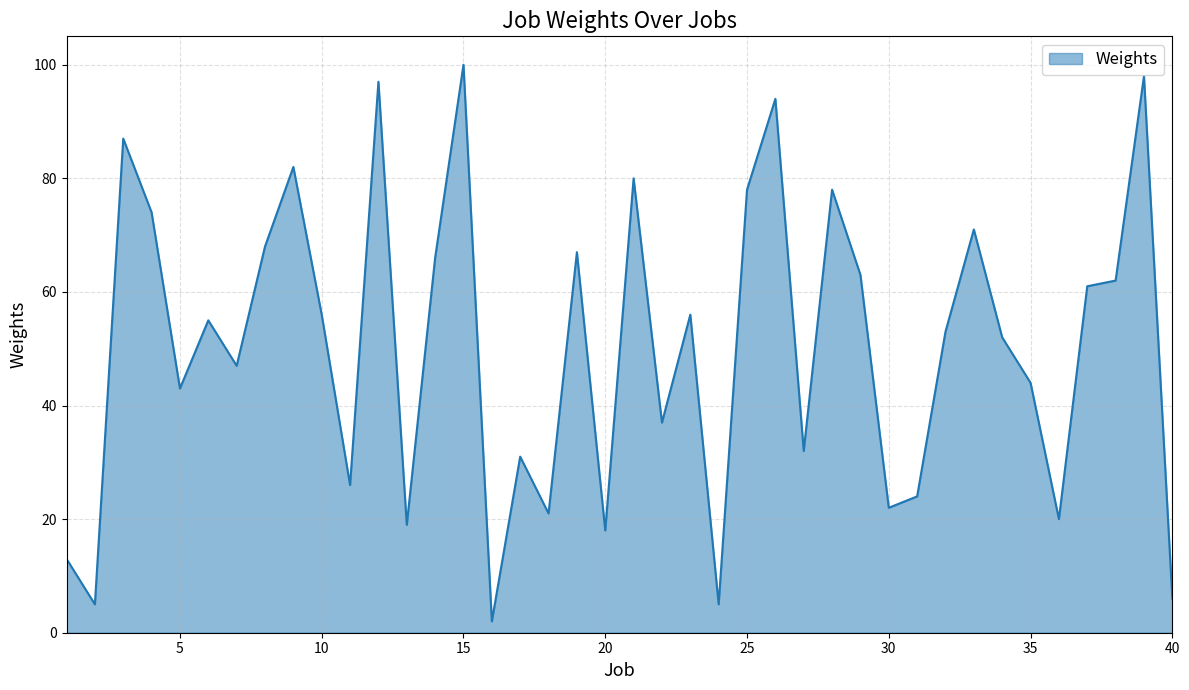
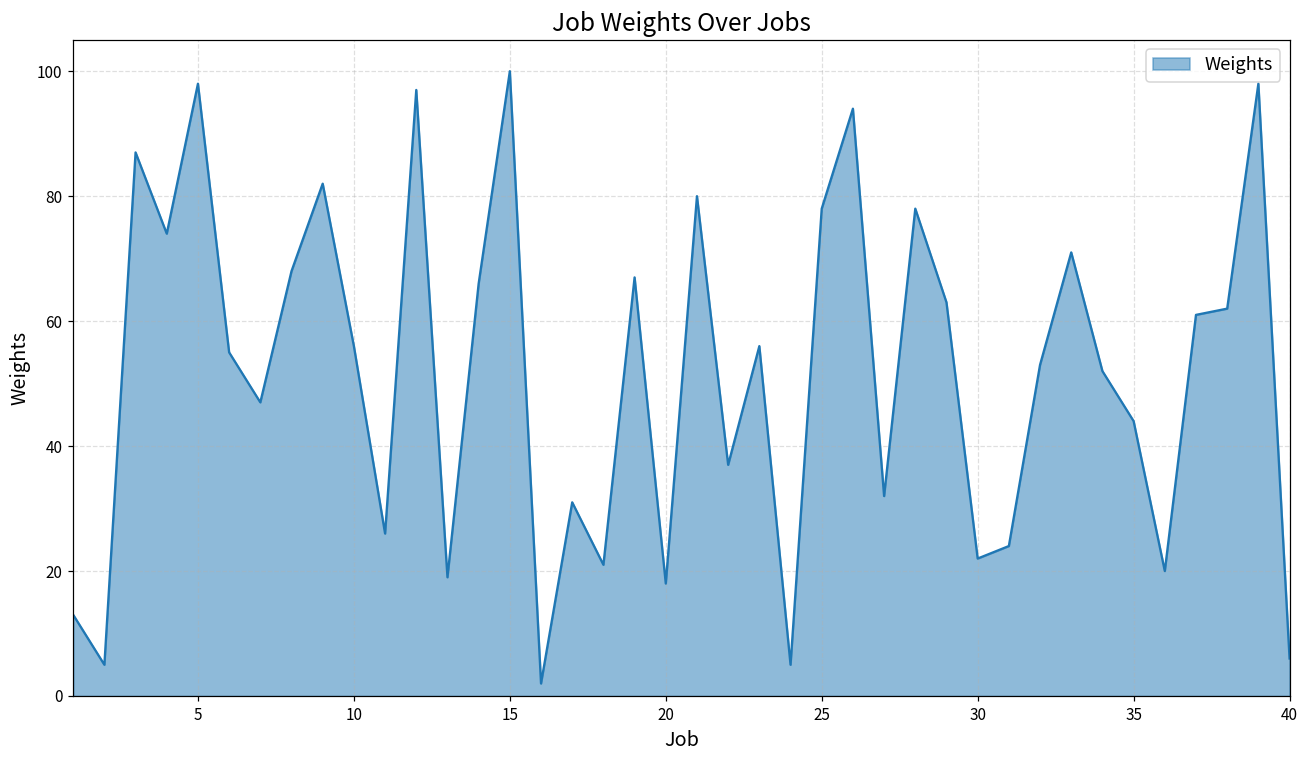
5: 43 -> 98
